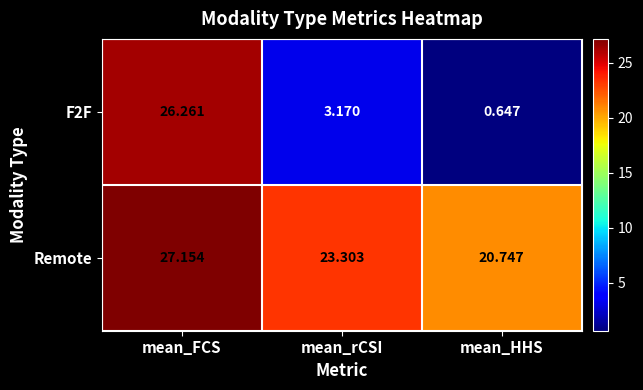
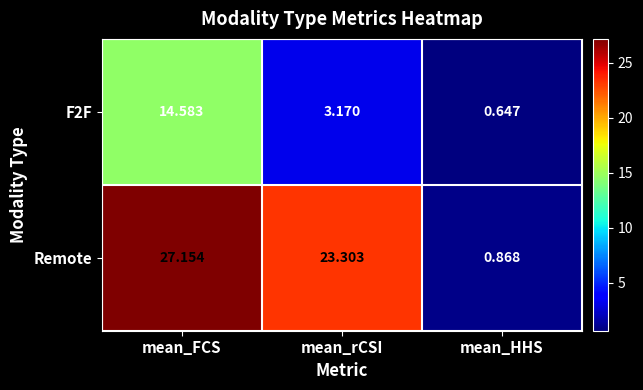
F2F, mean_FCS: 26.261 -> 14.583
Remote, mean_HHS: 20.747 -> 0.868
